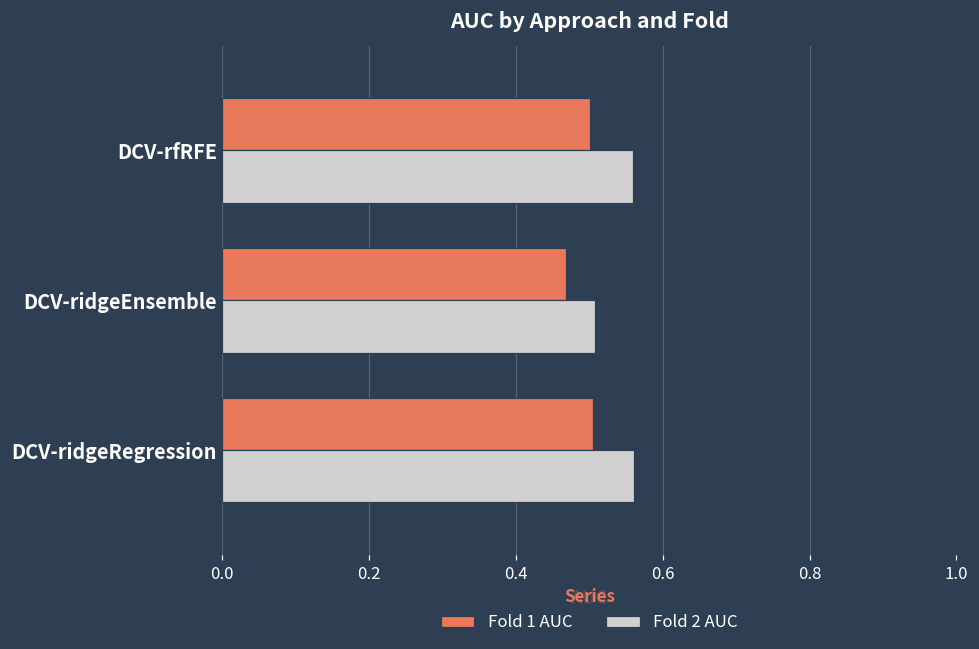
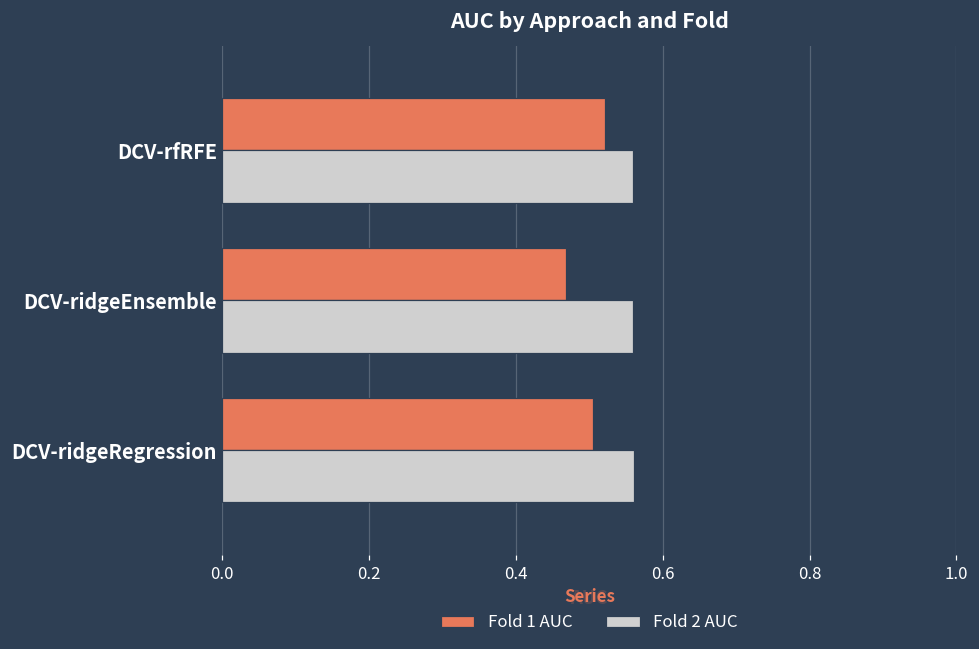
Fold 1 AUC, DCV-rfRFE: 0.50 -> 0.52
Fold 2 AUC, DCV-ridgeEnsemble: 0.51 -> 0.56
